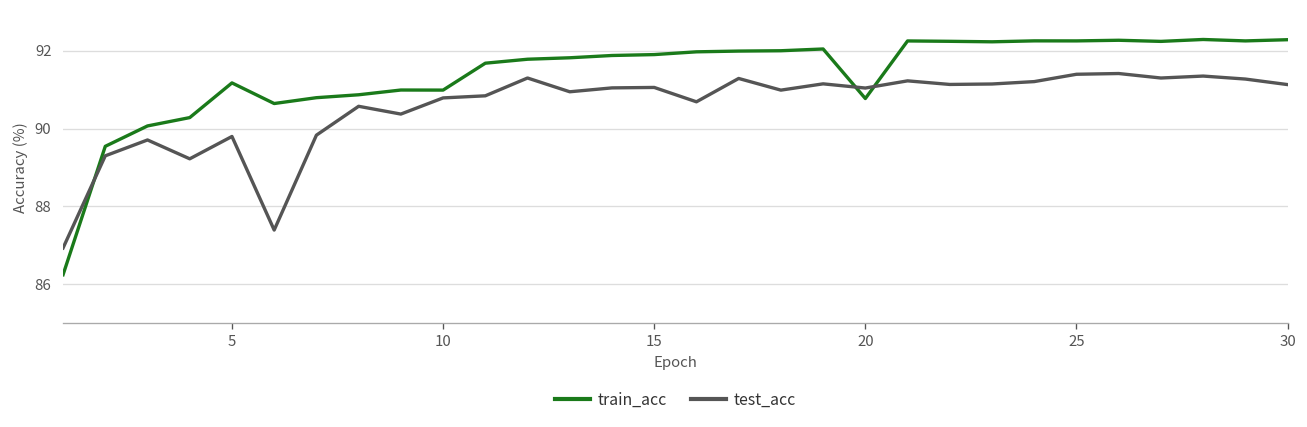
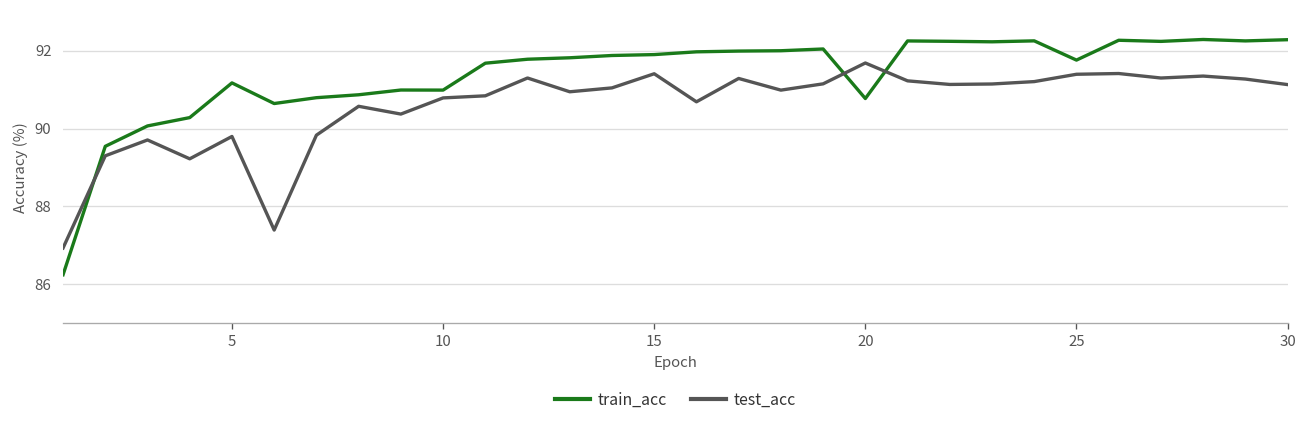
test_acc, 15: 91.1 -> 91.4
test_acc, 20: 91.0 -> 91.7
train_acc, 25: 92.3 -> 91.8
